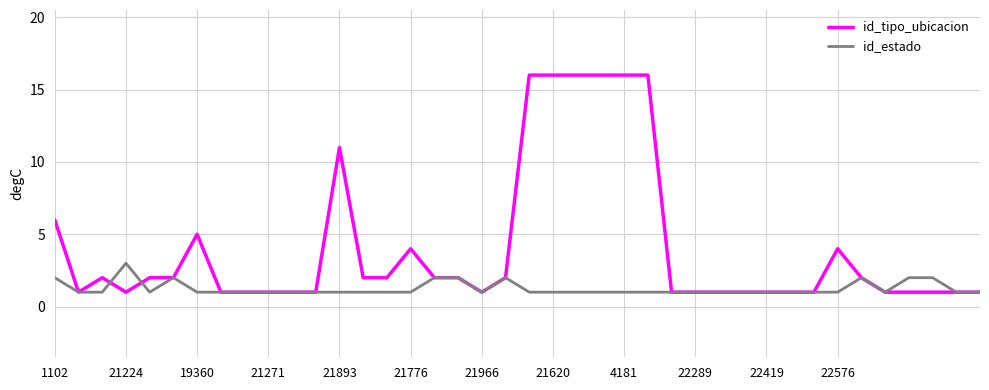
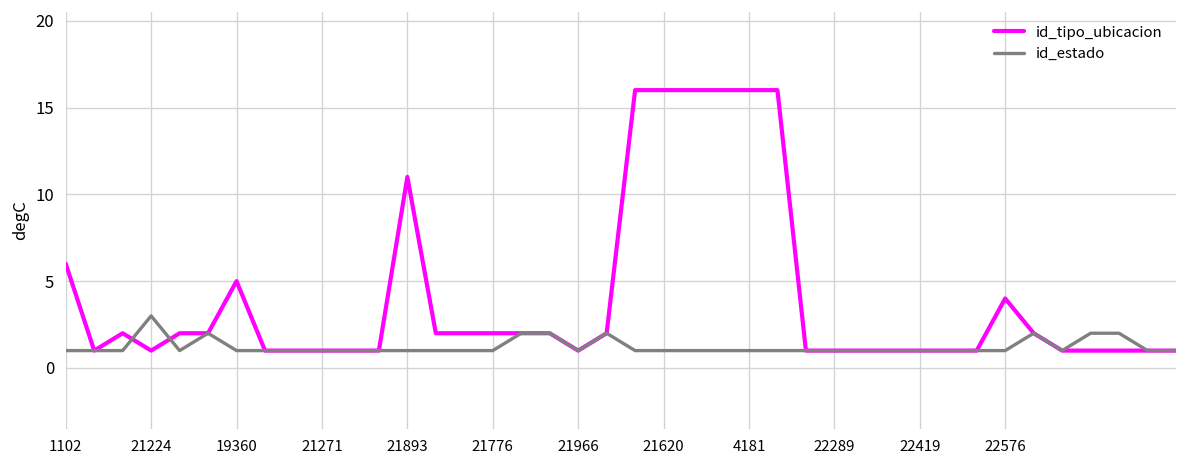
id_estado, 1102: 2 -> 1
id_tipo_ubicacion, 21776: 4 -> 2
